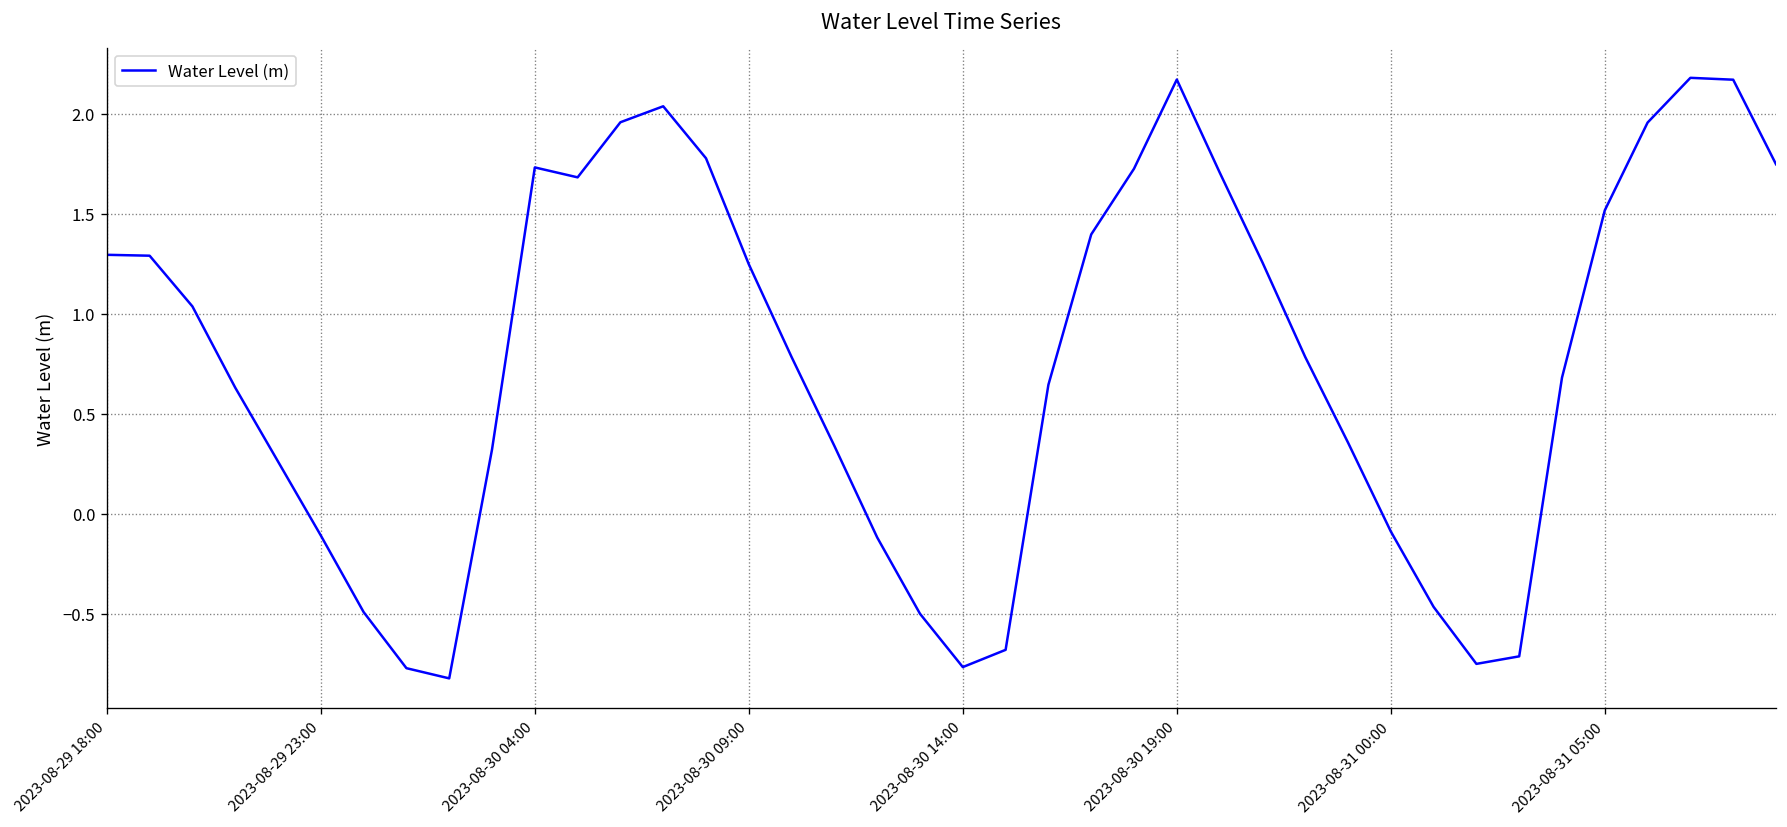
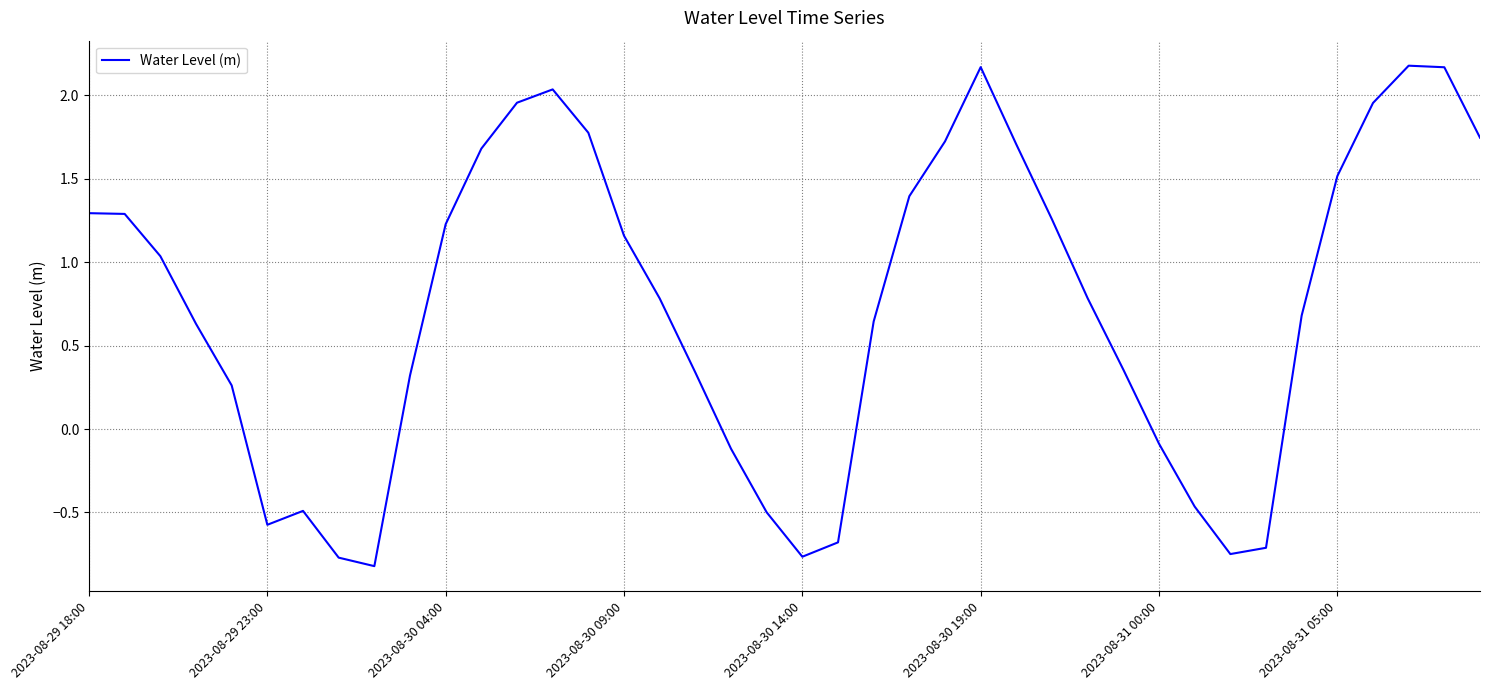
2023-08-29 23:00: -0.11 -> -0.57
2023-08-30 04:00: 1.73 -> 1.23
2023-08-30 09:00: 1.25 -> 1.16
